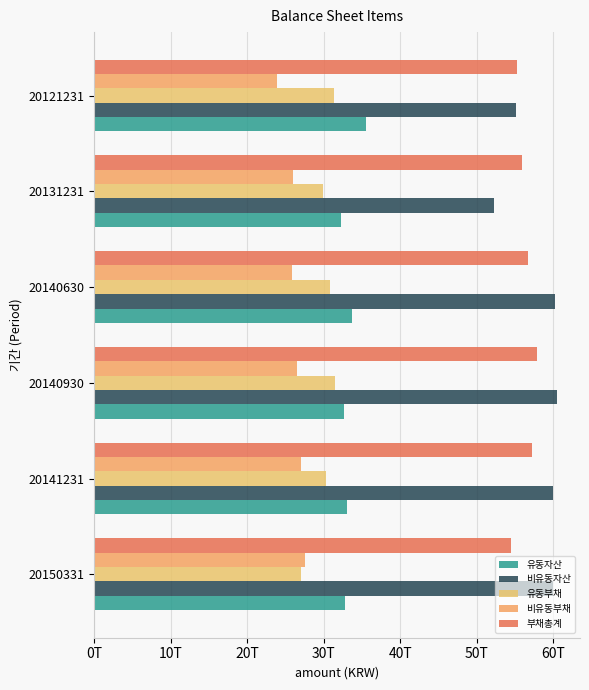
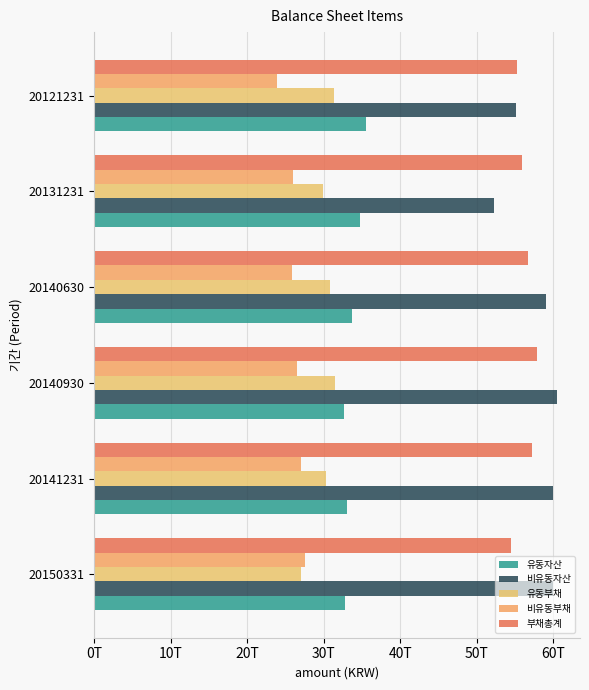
유동자산, 20131231: 32T -> 35T
비유동자산, 20140630: 60T -> 59T
